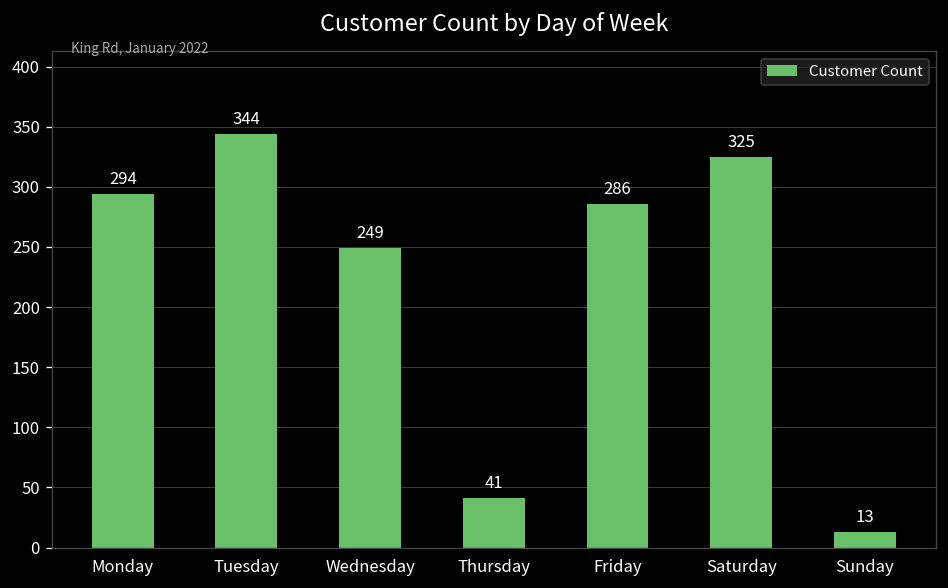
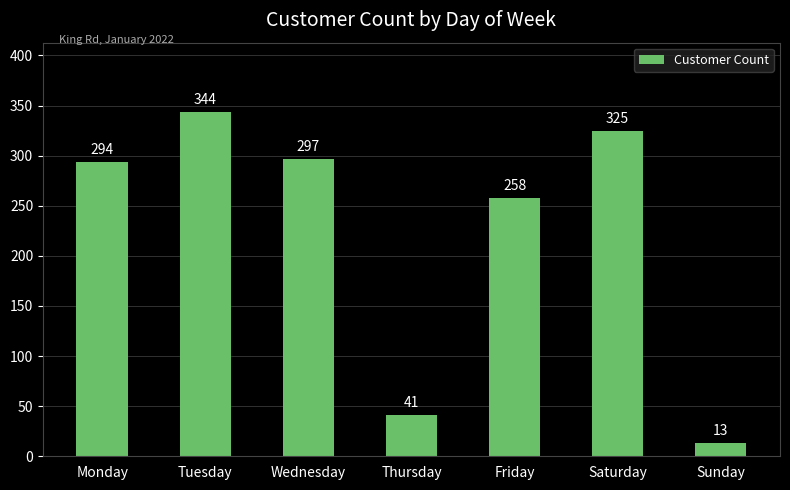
Wednesday: 249 -> 297
Friday: 286 -> 258
